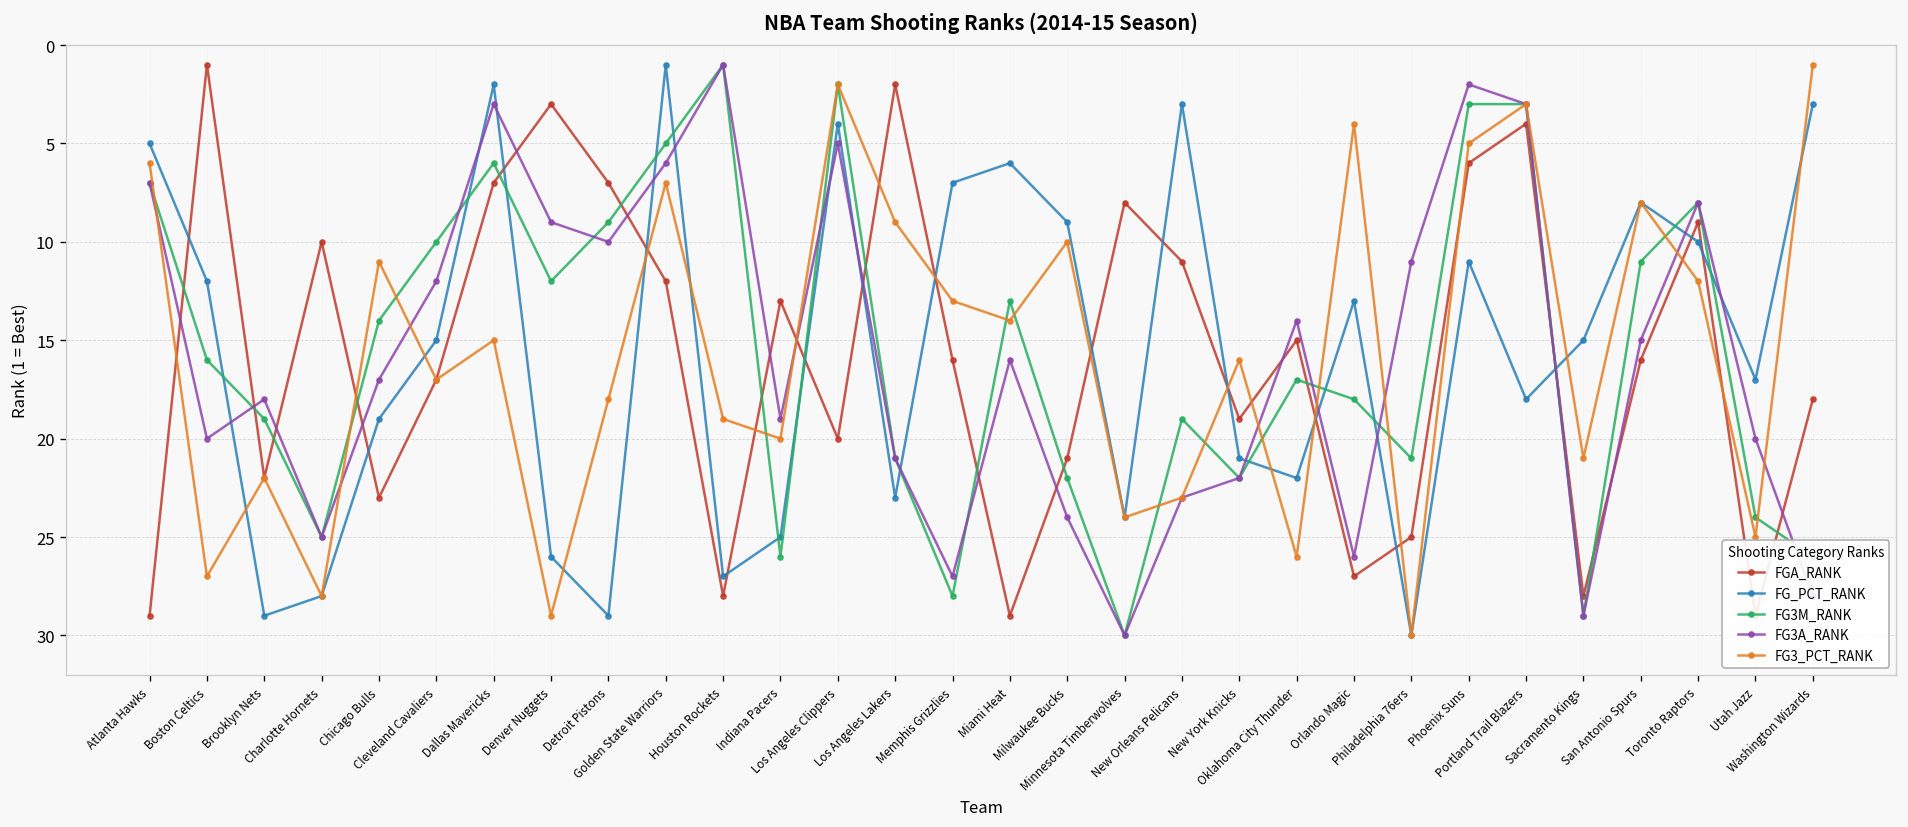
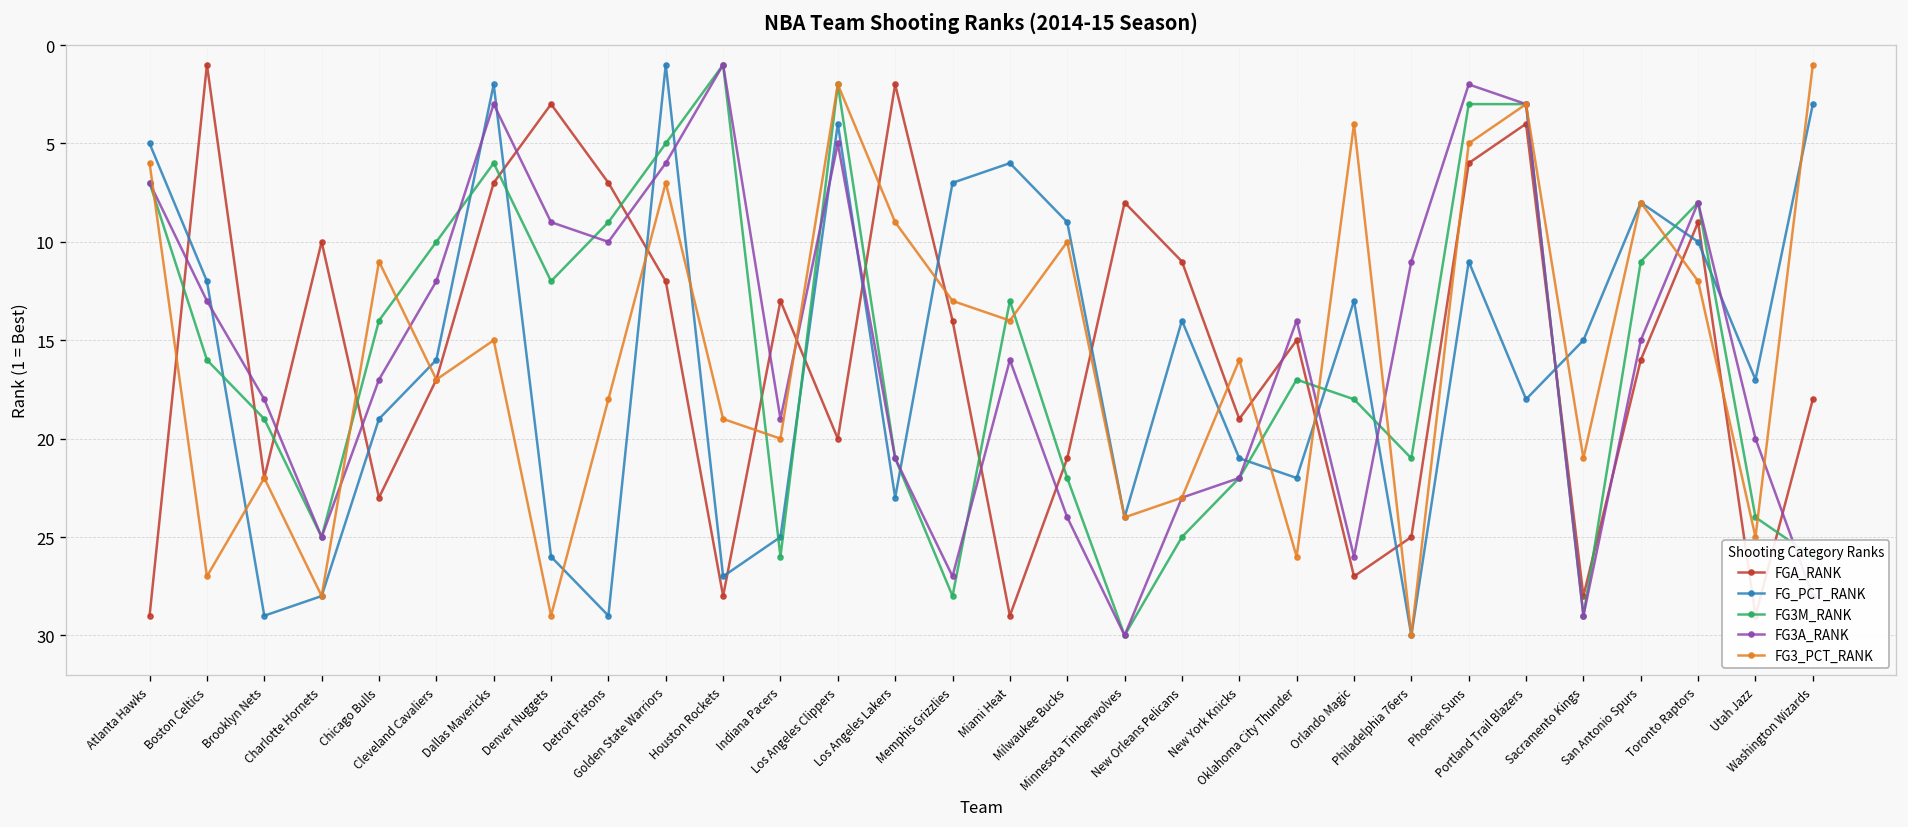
FG3A_RANK, Boston Celtics: 20 -> 13
FG_PCT_RANK, Cleveland Cavaliers: 15 -> 16
FGA_RANK, Memphis Grizzlies: 16 -> 14
FG_PCT_RANK, New Orleans Pelicans: 3 -> 14
FG3M_RANK, New Orleans Pelicans: 19 -> 25
